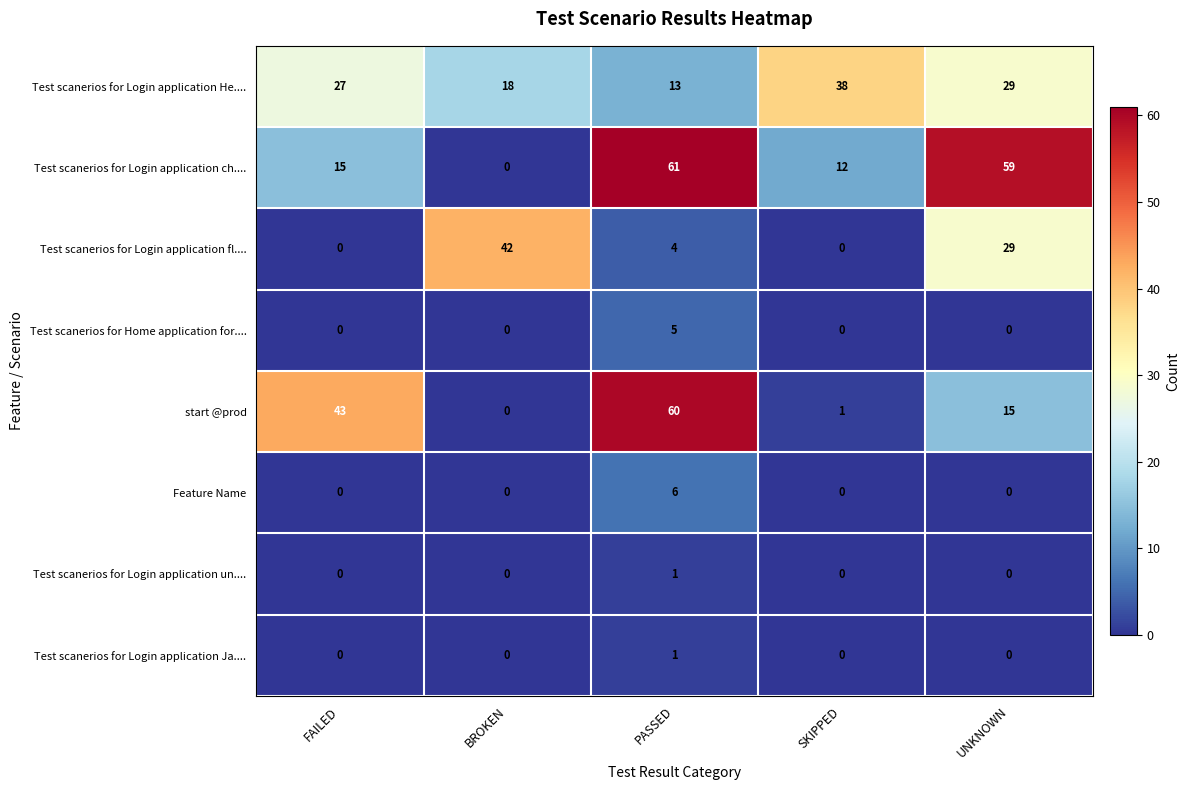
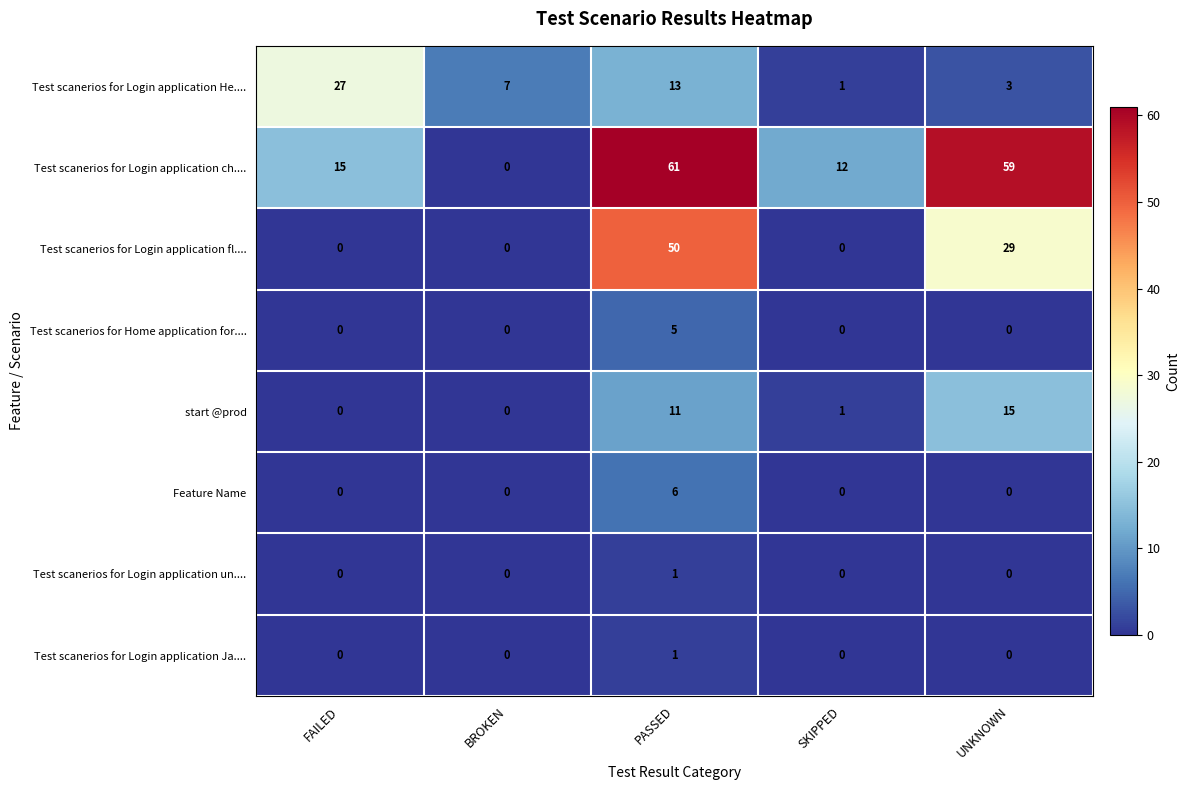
Test scanerios for Login application He...., BROKEN: 18 -> 7
Test scanerios for Login application He...., SKIPPED: 38 -> 1
Test scanerios for Login application He...., UNKNOWN: 29 -> 3
Test scanerios for Login application fl...., BROKEN: 42 -> 0
Test scanerios for Login application fl...., PASSED: 4 -> 50
start @prod, FAILED: 43 -> 0
start @prod, PASSED: 60 -> 11
